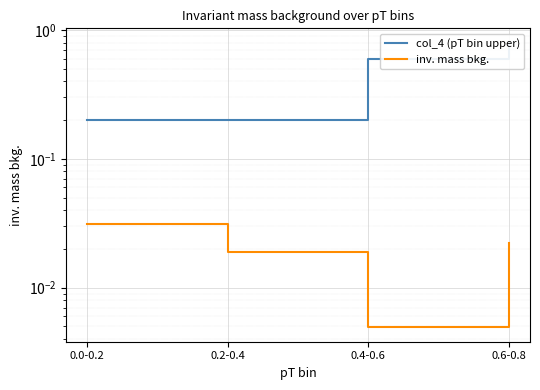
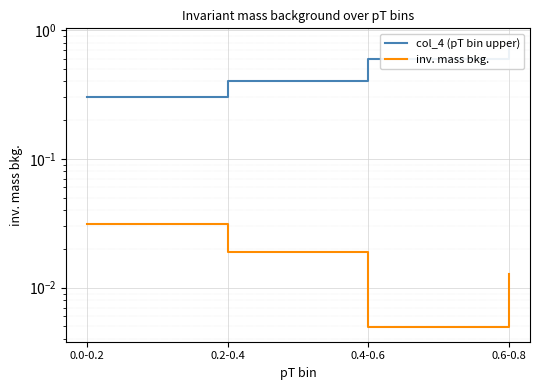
col_4 (pT bin upper), 0.0-0.2: 0.2 -> 0.3
col_4 (pT bin upper), 0.2-0.4: 0.2 -> 0.4
inv. mass bkg., 0.6-0.8: 0.022 -> 0.013
